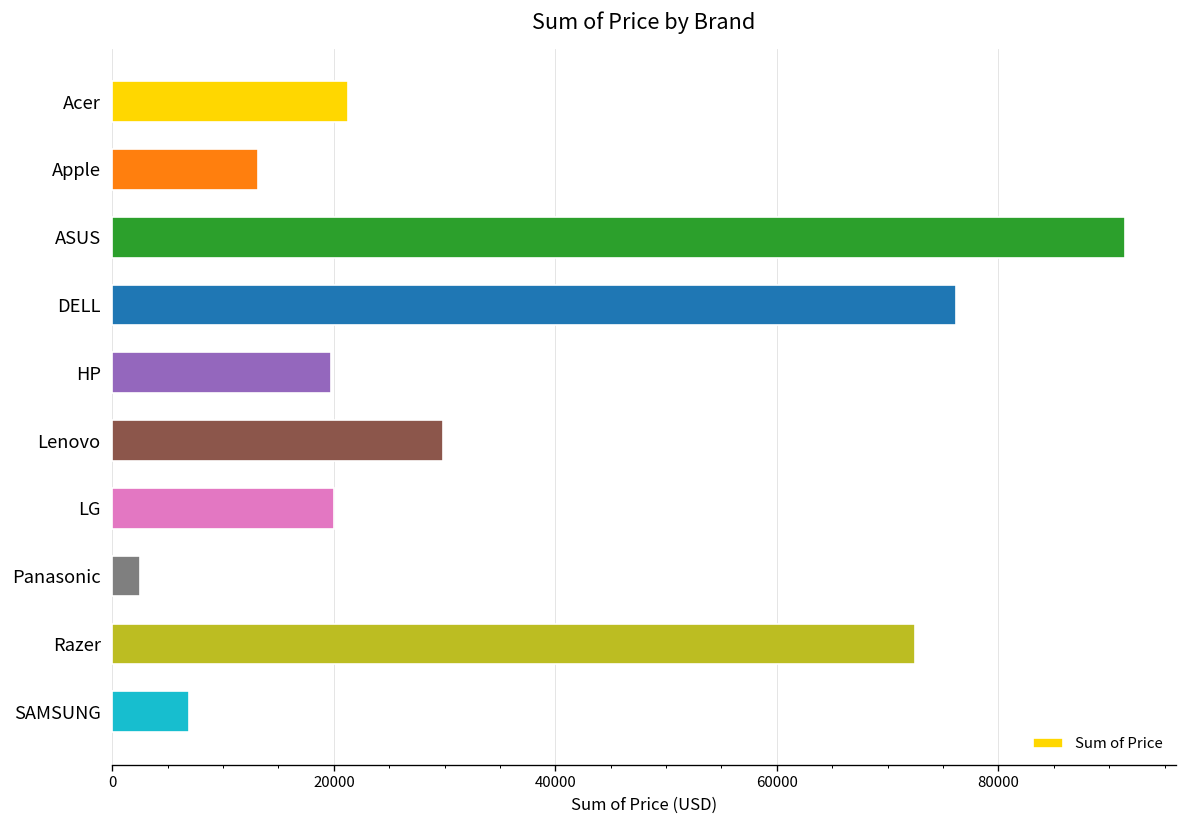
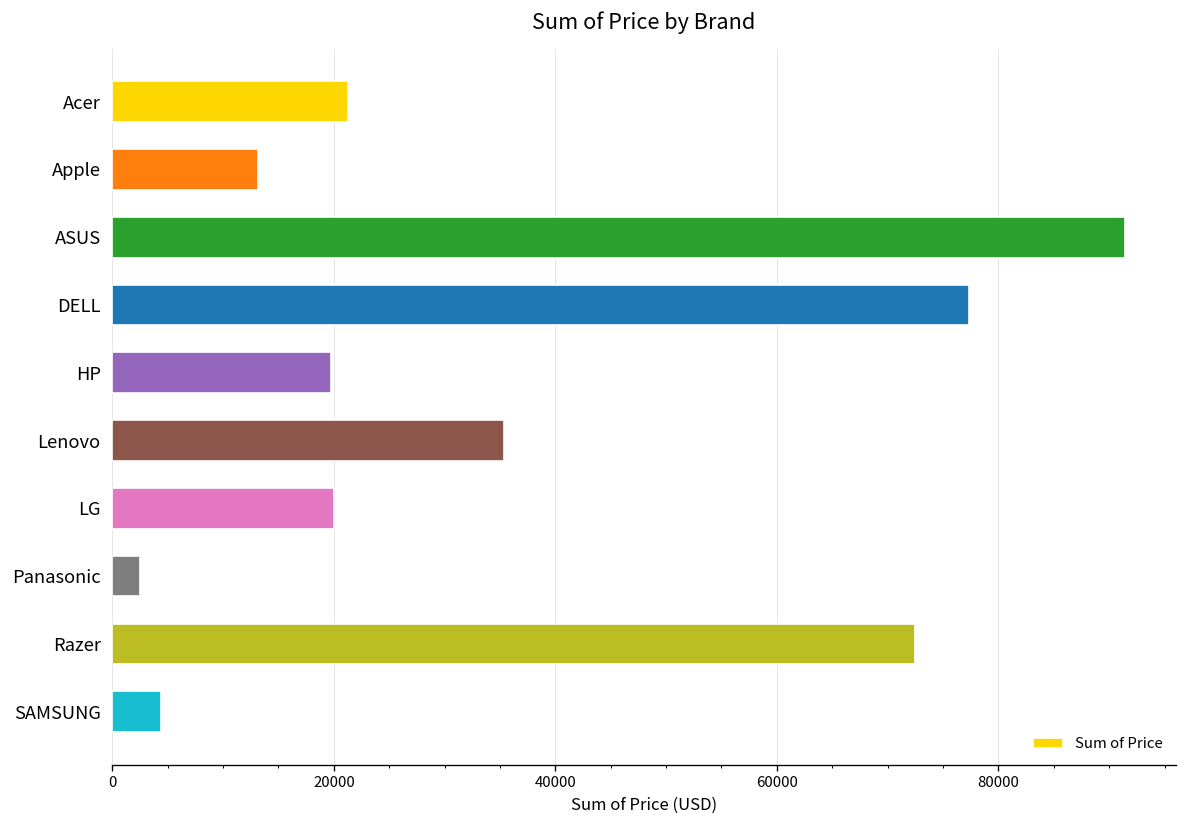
DELL: 76000 -> 77000
Lenovo: 30000 -> 35000
SAMSUNG: 7000 -> 4000
